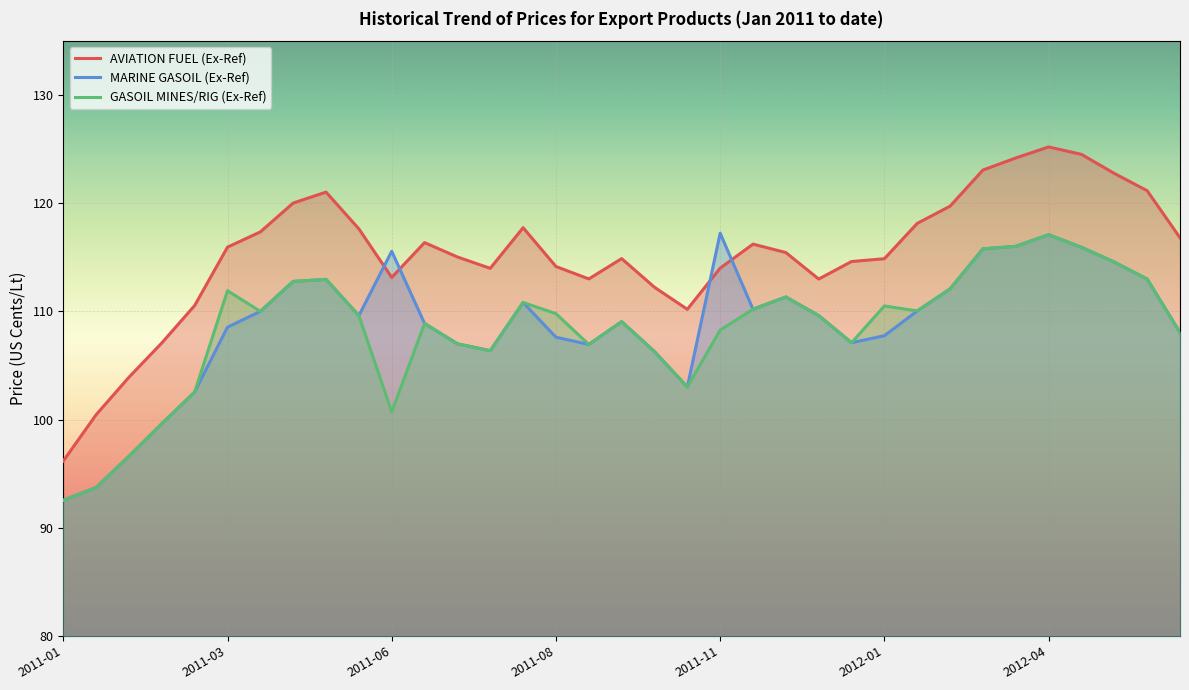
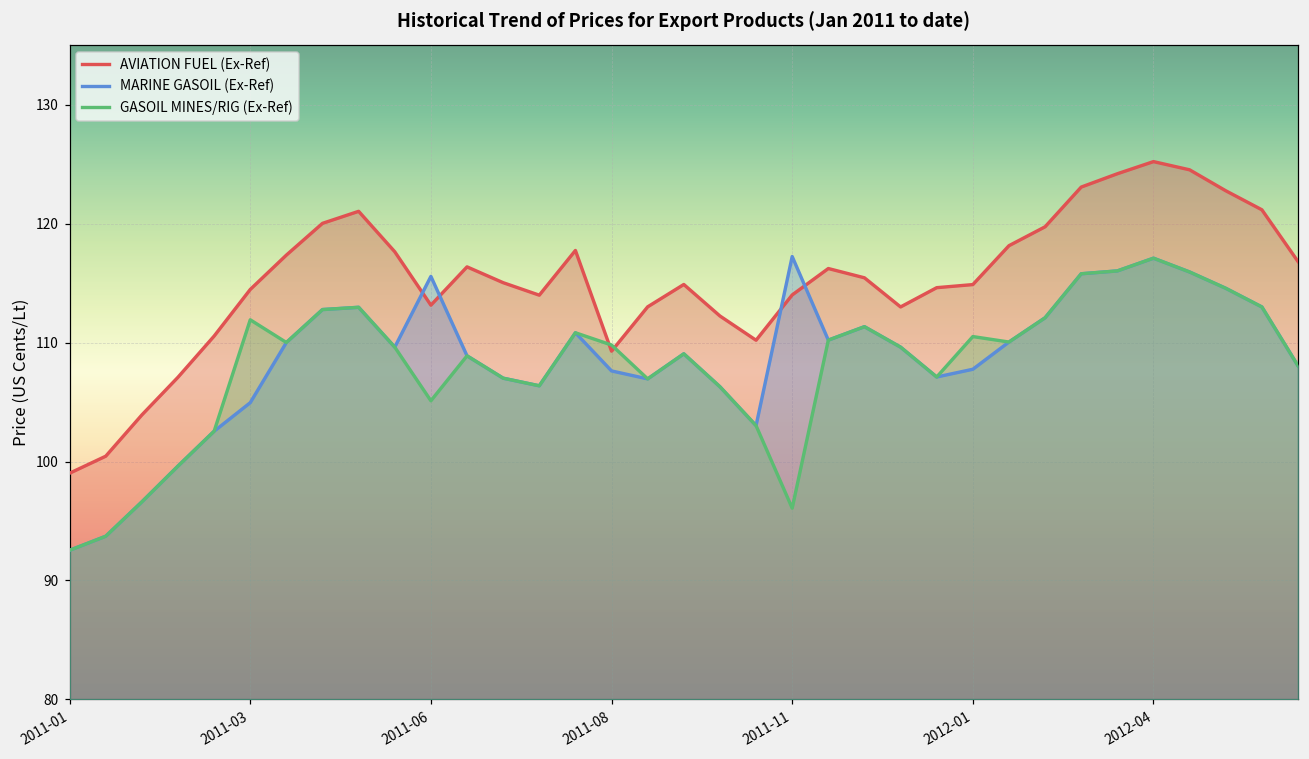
AVIATION FUEL (Ex-Ref), 2011-01: 96.2 -> 99.0
AVIATION FUEL (Ex-Ref), 2011-03: 116.0 -> 114.5
MARINE GASOIL (Ex-Ref), 2011-03: 108.6 -> 105.0
GASOIL MINES/RIG (Ex-Ref), 2011-06: 100.7 -> 105.1
AVIATION FUEL (Ex-Ref), 2011-08: 114.2 -> 109.3
GASOIL MINES/RIG (Ex-Ref), 2011-11: 108.3 -> 96.1
